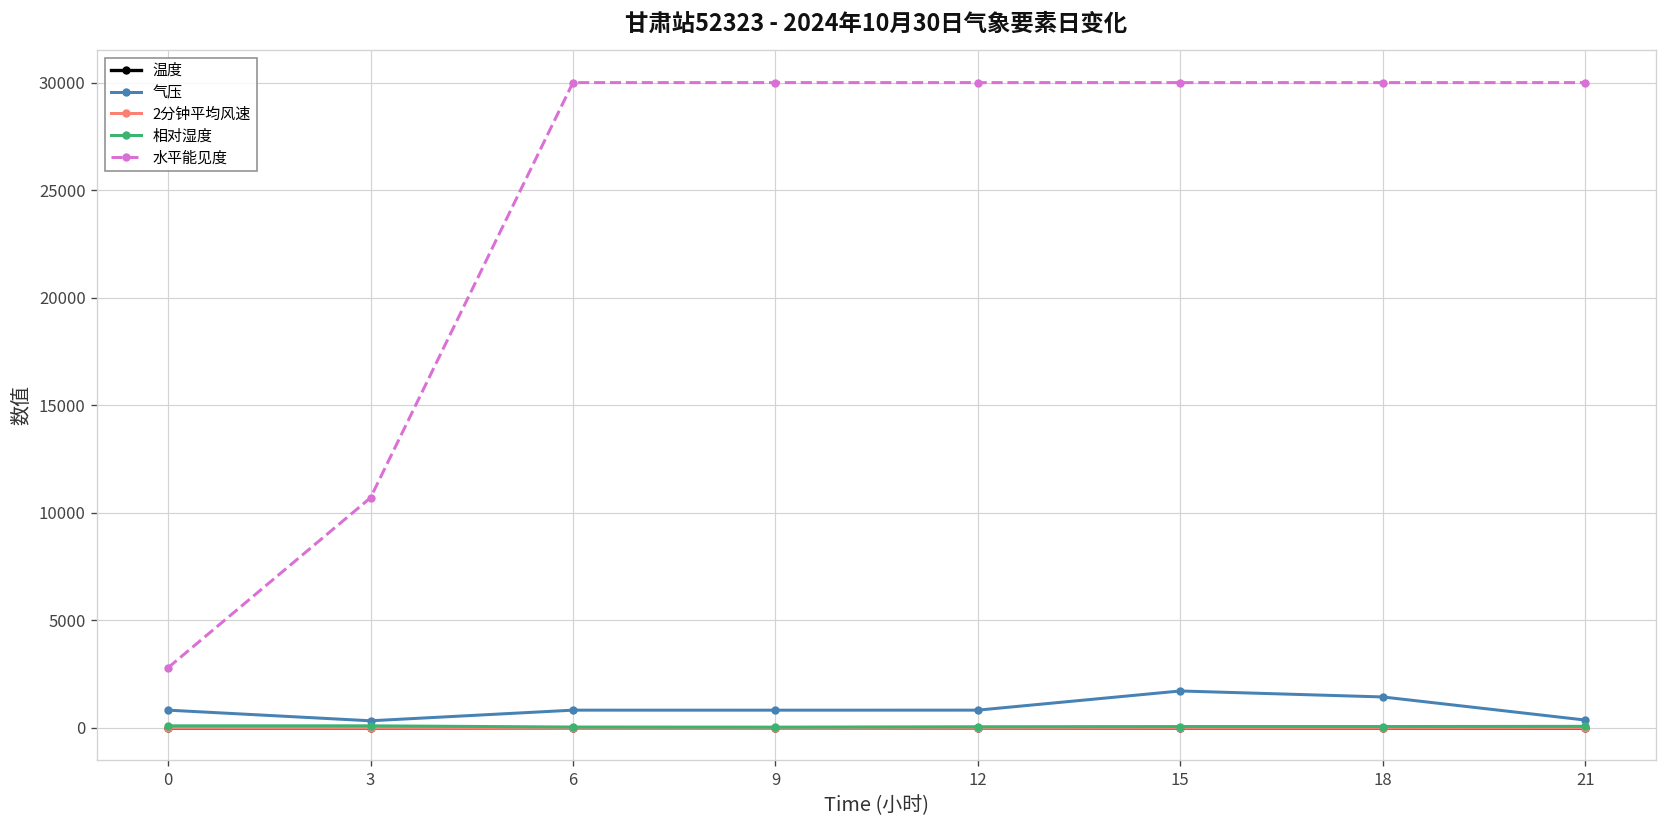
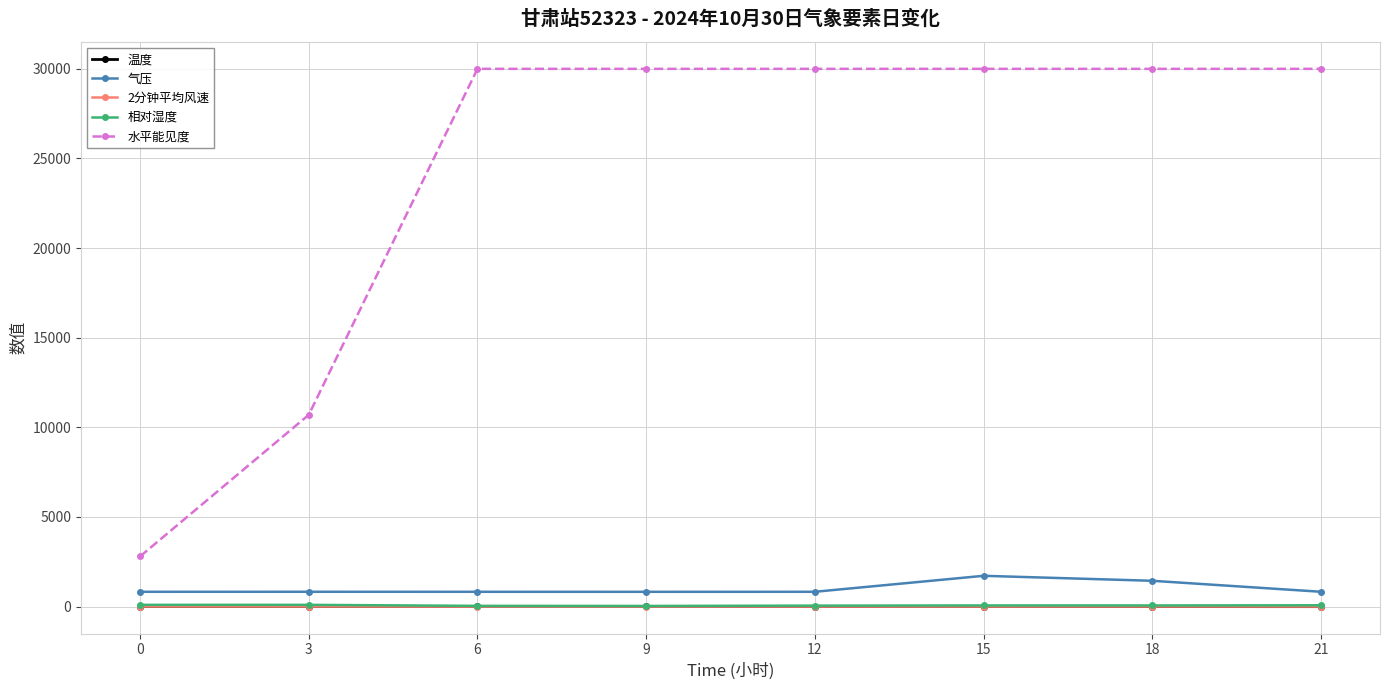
气压, 3: 300 -> 800
气压, 21: 400 -> 800
